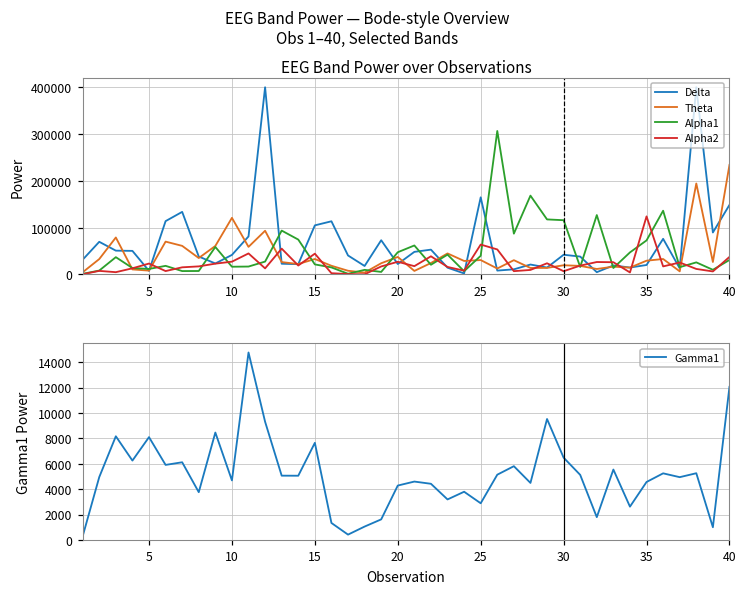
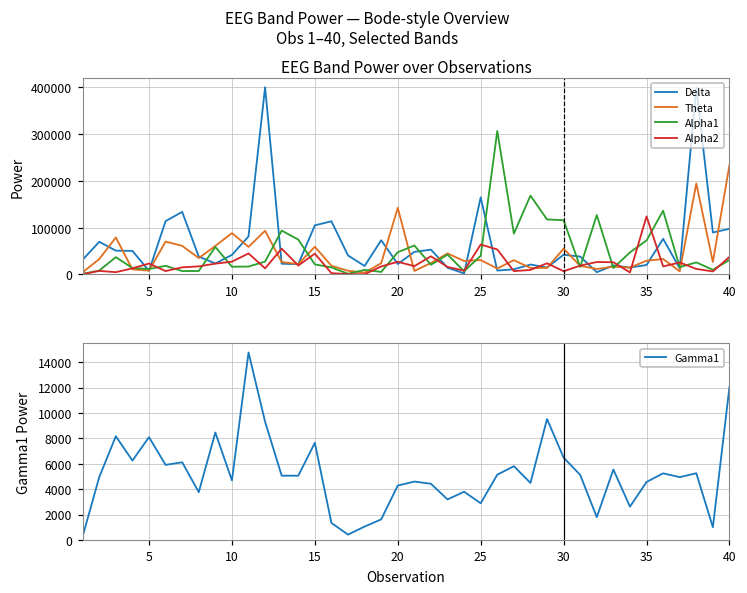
EEG Band Power over Observations, Theta, 10: 120000 -> 90000
EEG Band Power over Observations, Theta, 15: 30000 -> 60000
EEG Band Power over Observations, Theta, 20: 40000 -> 140000
EEG Band Power over Observations, Theta, 30: 20000 -> 60000
EEG Band Power over Observations, Delta, 40: 150000 -> 100000
